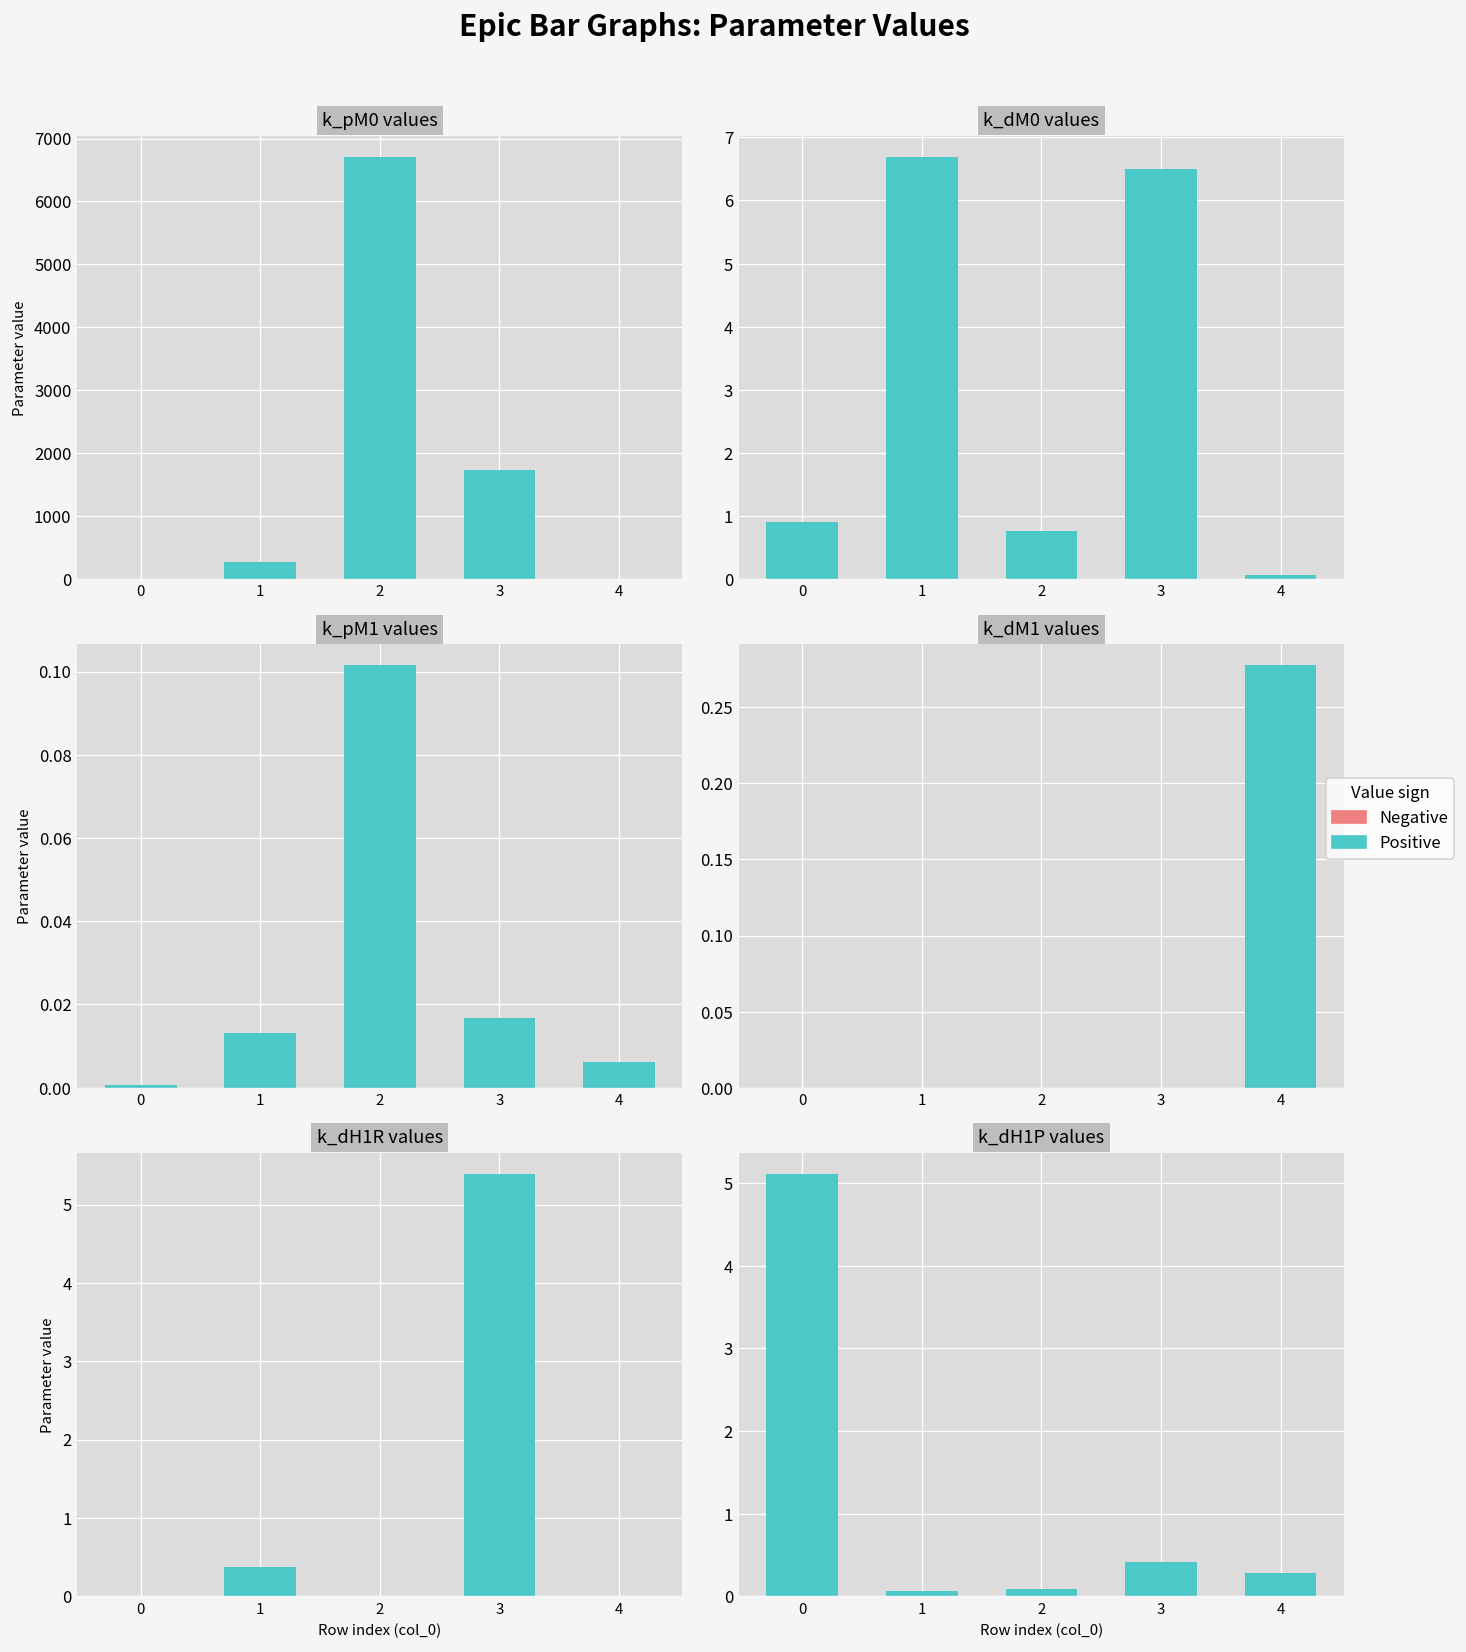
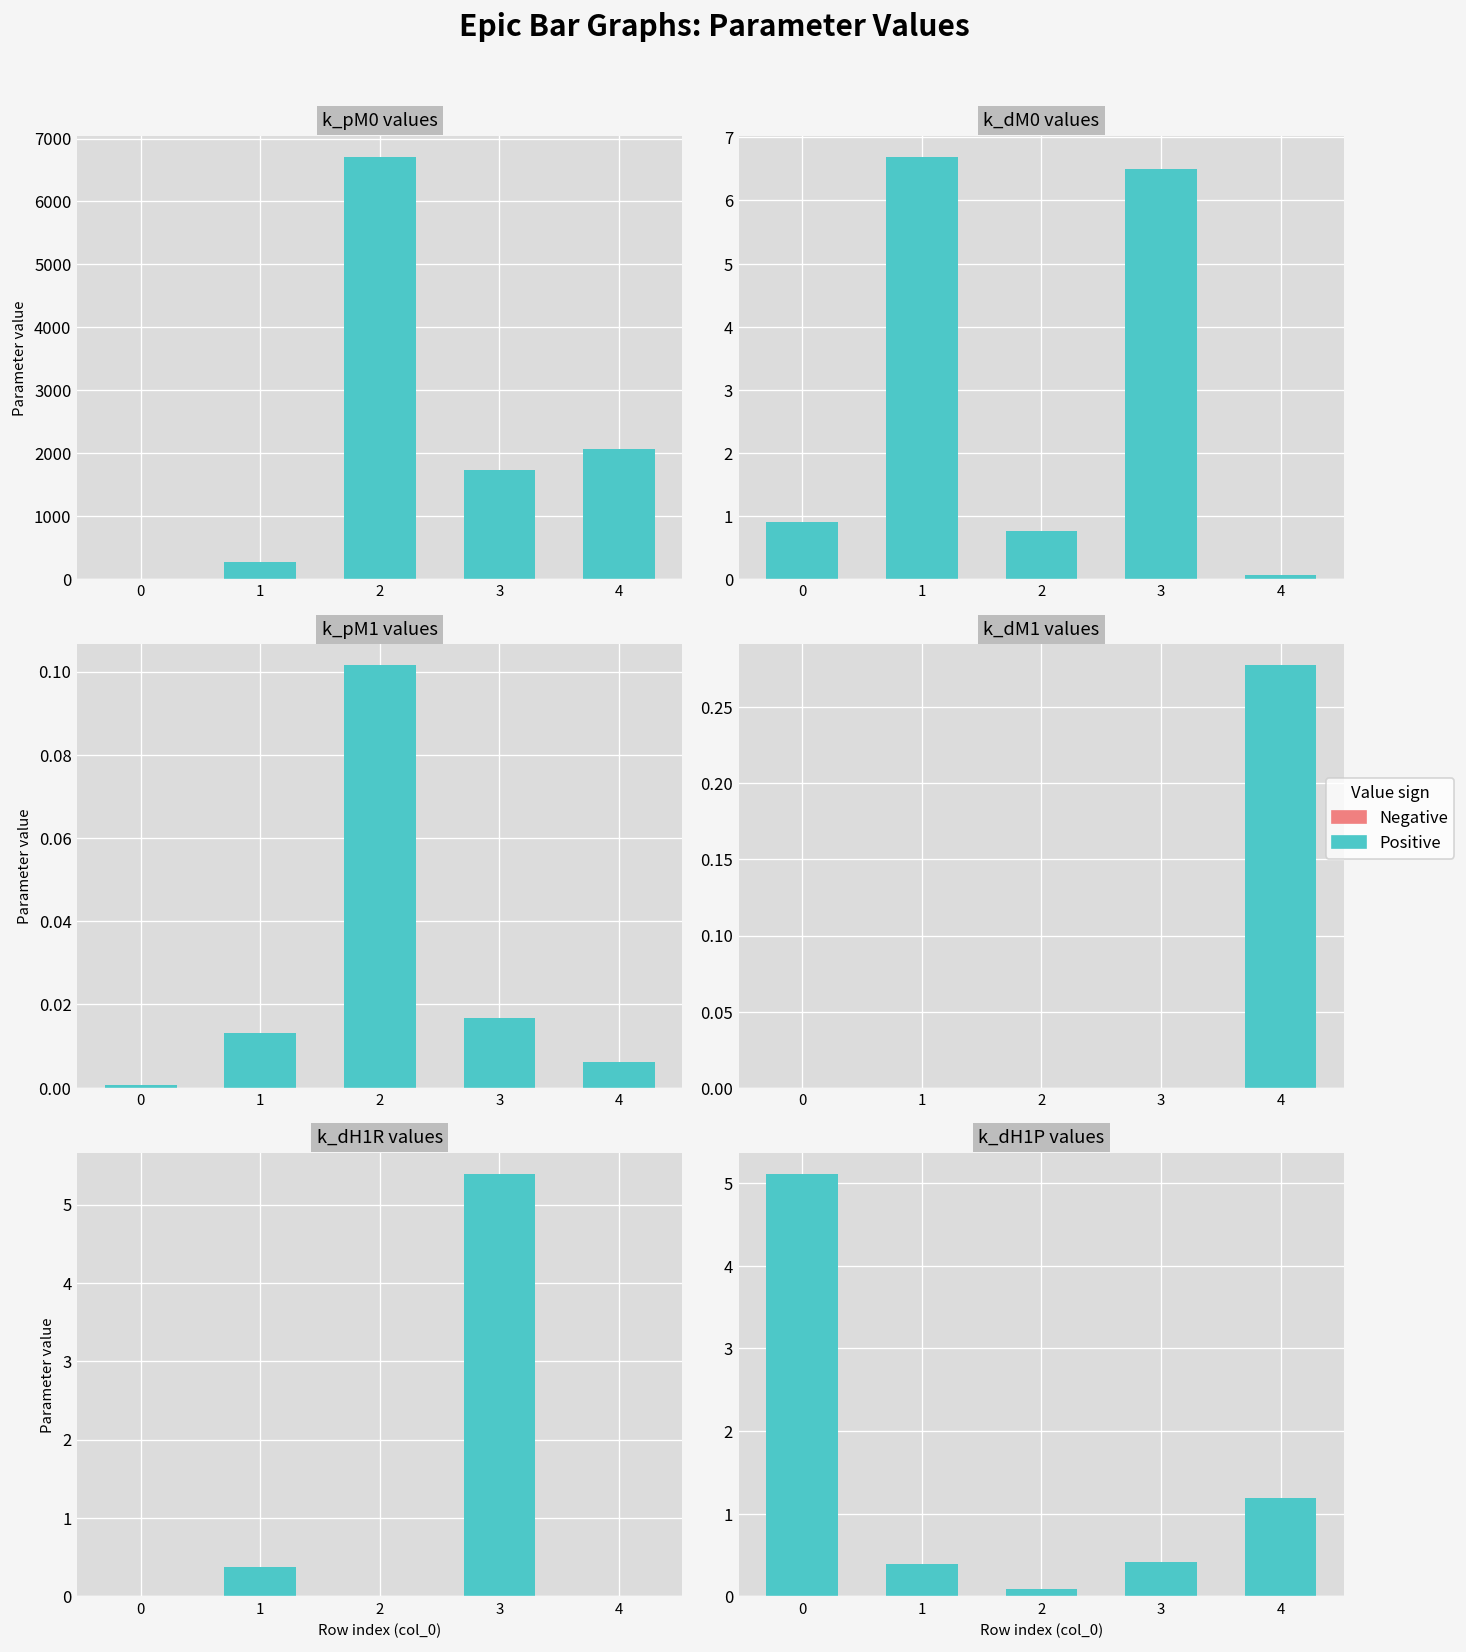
k_pM0 values, 4: 0 -> 2100
k_dH1P values, 1: 0.1 -> 0.4
k_dH1P values, 4: 0.3 -> 1.2
